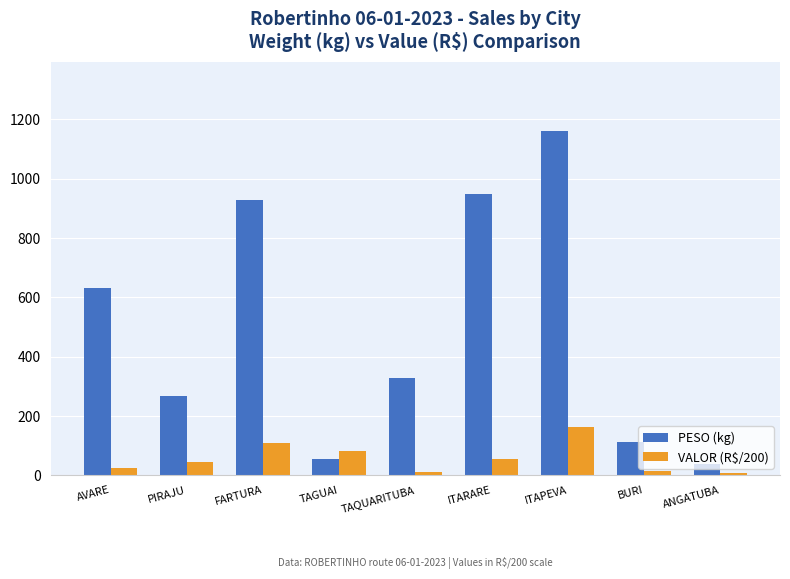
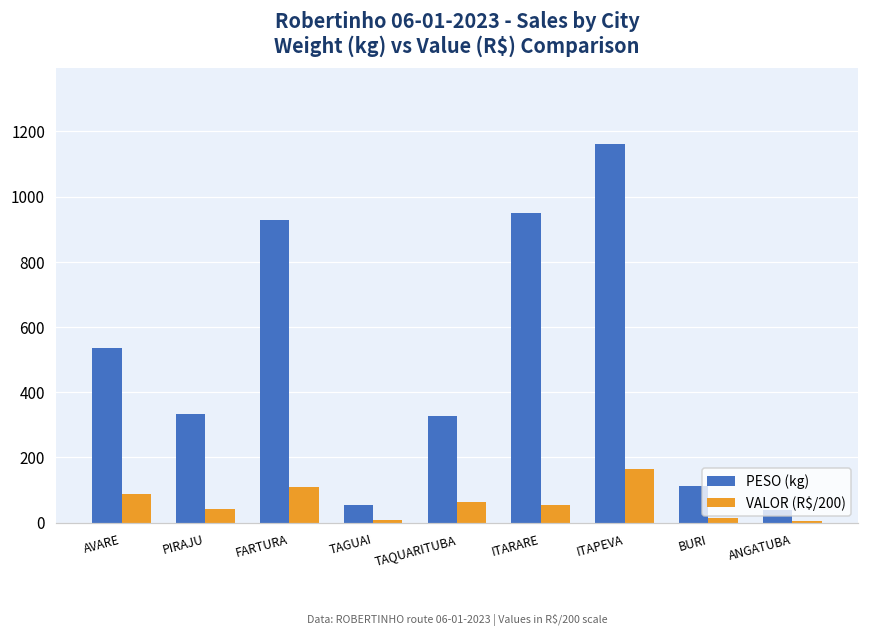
PESO (kg), AVARE: 630 -> 540
VALOR (R$/200), AVARE: 20 -> 90
PESO (kg), PIRAJU: 270 -> 330
VALOR (R$/200), TAGUAI: 80 -> 10
VALOR (R$/200), TAQUARITUBA: 10 -> 60
